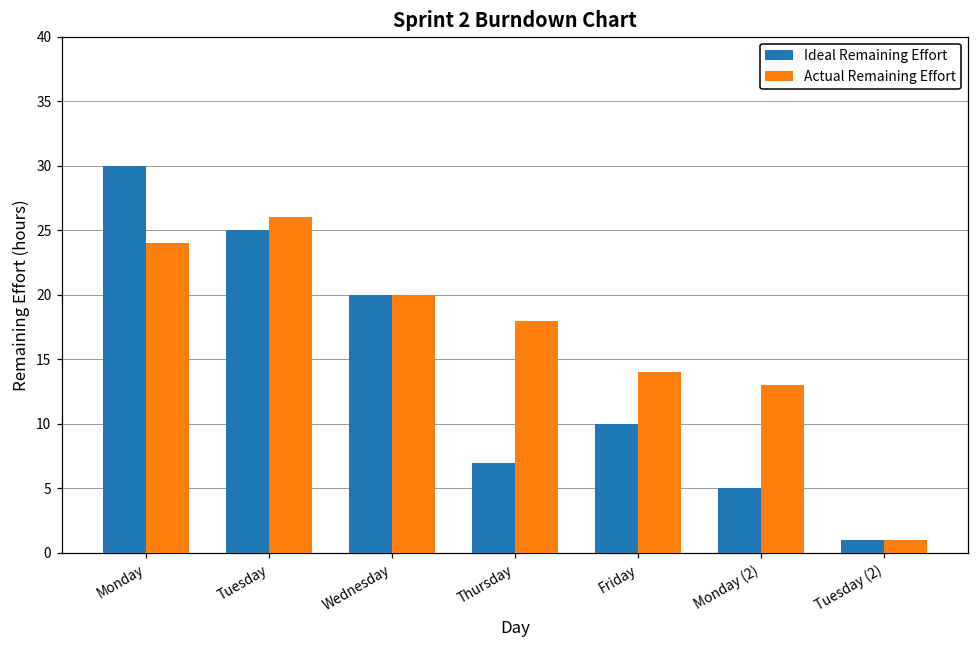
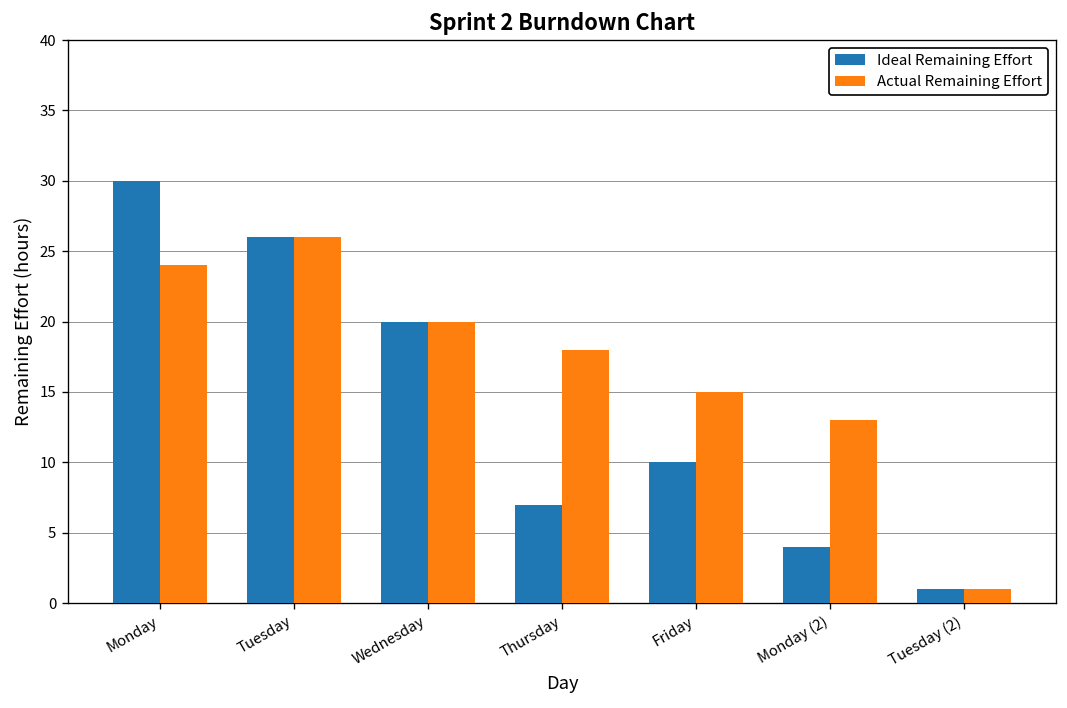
Ideal Remaining Effort, Tuesday: 25 -> 26
Actual Remaining Effort, Friday: 14 -> 15
Ideal Remaining Effort, Monday (2): 5 -> 4
